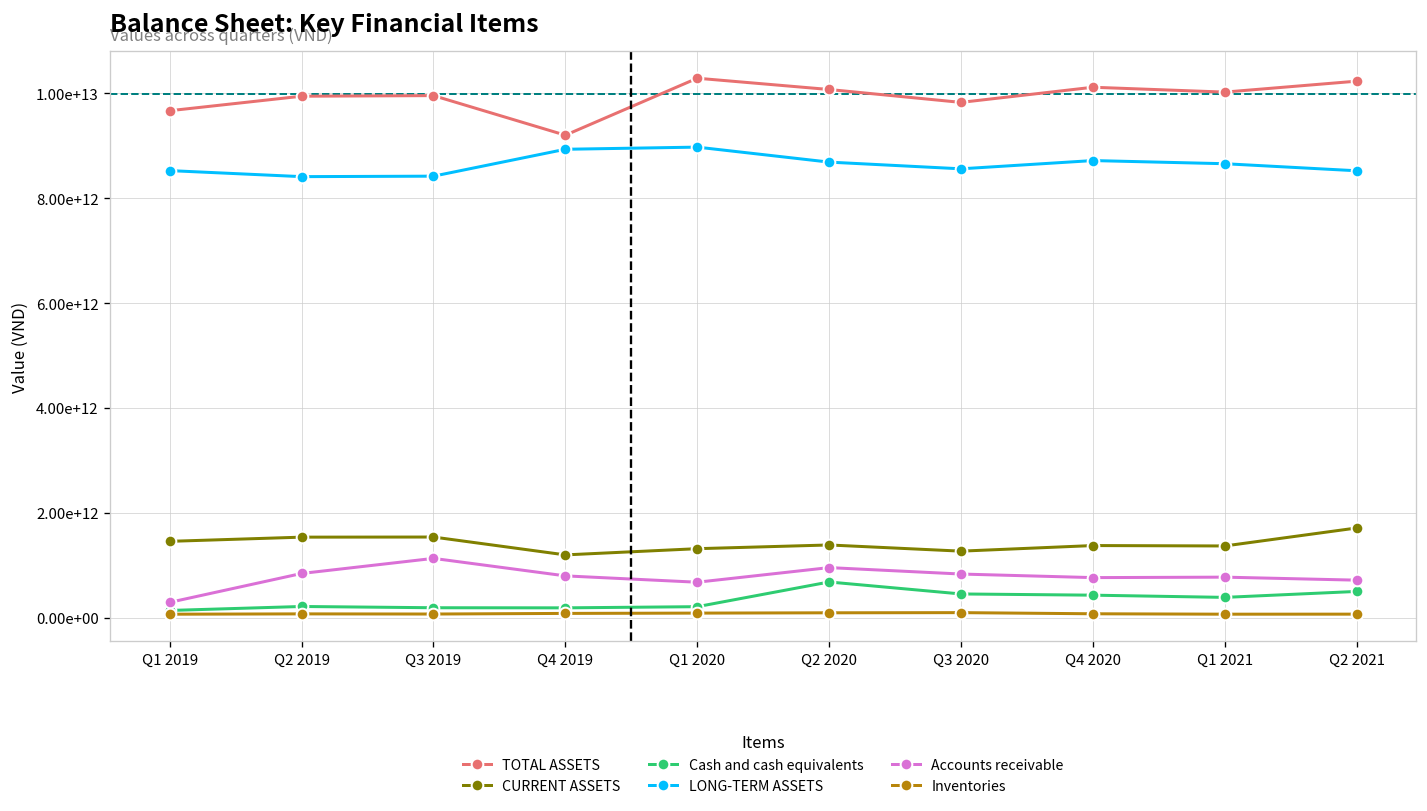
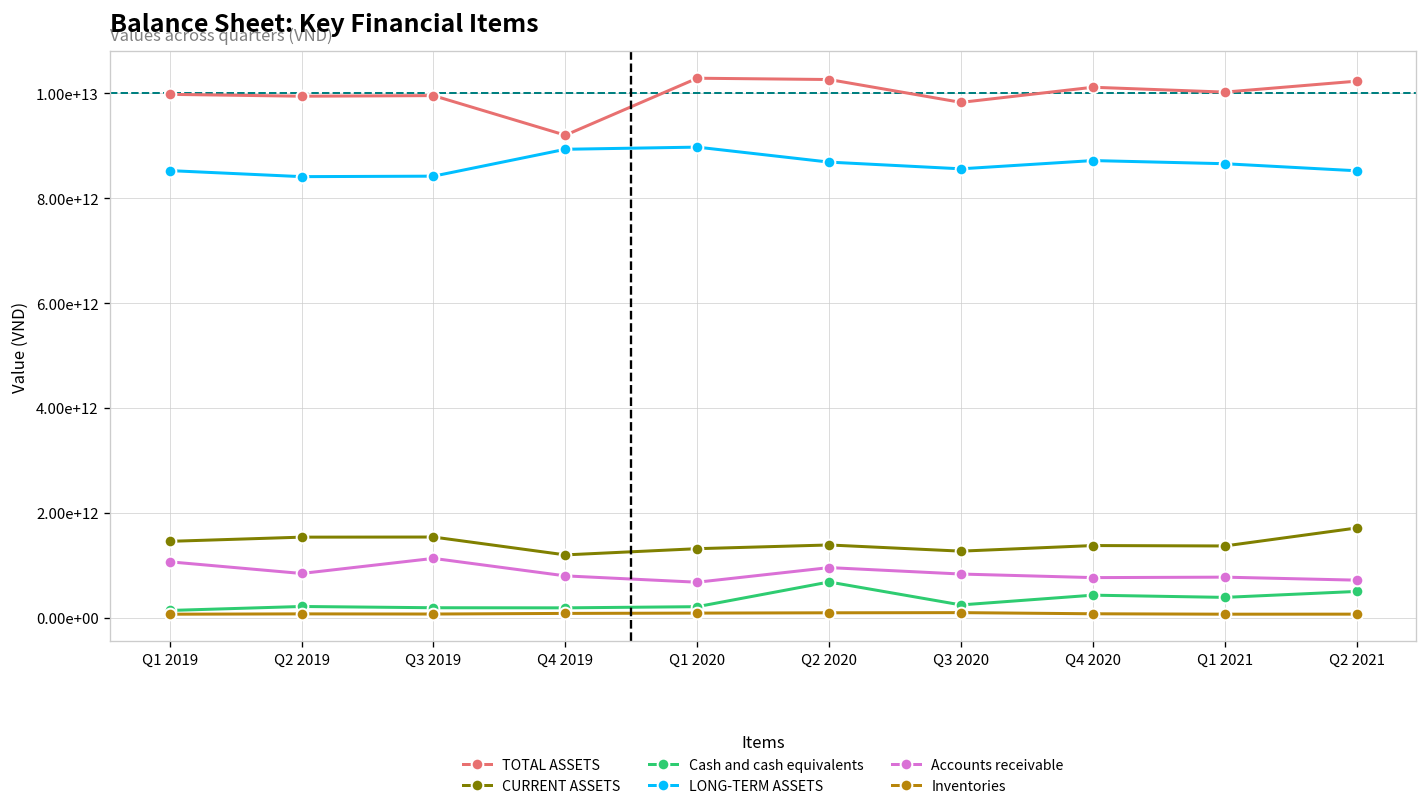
TOTAL ASSETS, Q1 2019: 9700000000000 -> 10000000000000
Accounts receivable, Q1 2019: 300000000000 -> 1100000000000
TOTAL ASSETS, Q2 2020: 10100000000000 -> 10300000000000
Cash and cash equivalents, Q3 2020: 500000000000 -> 200000000000
